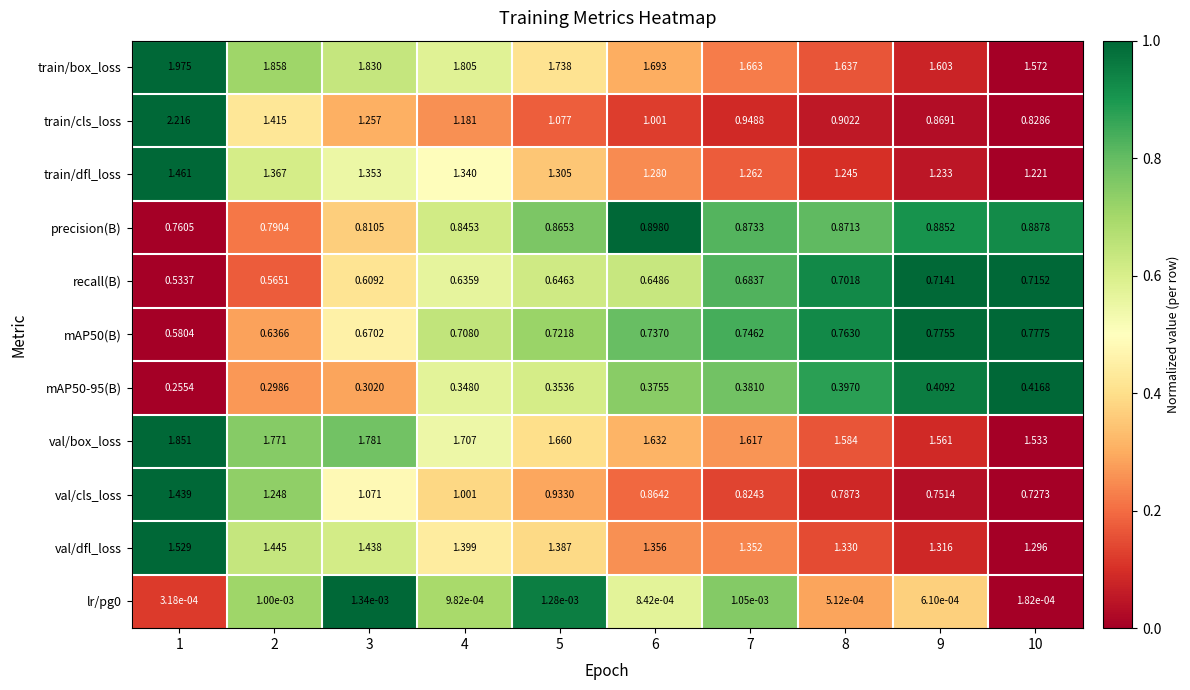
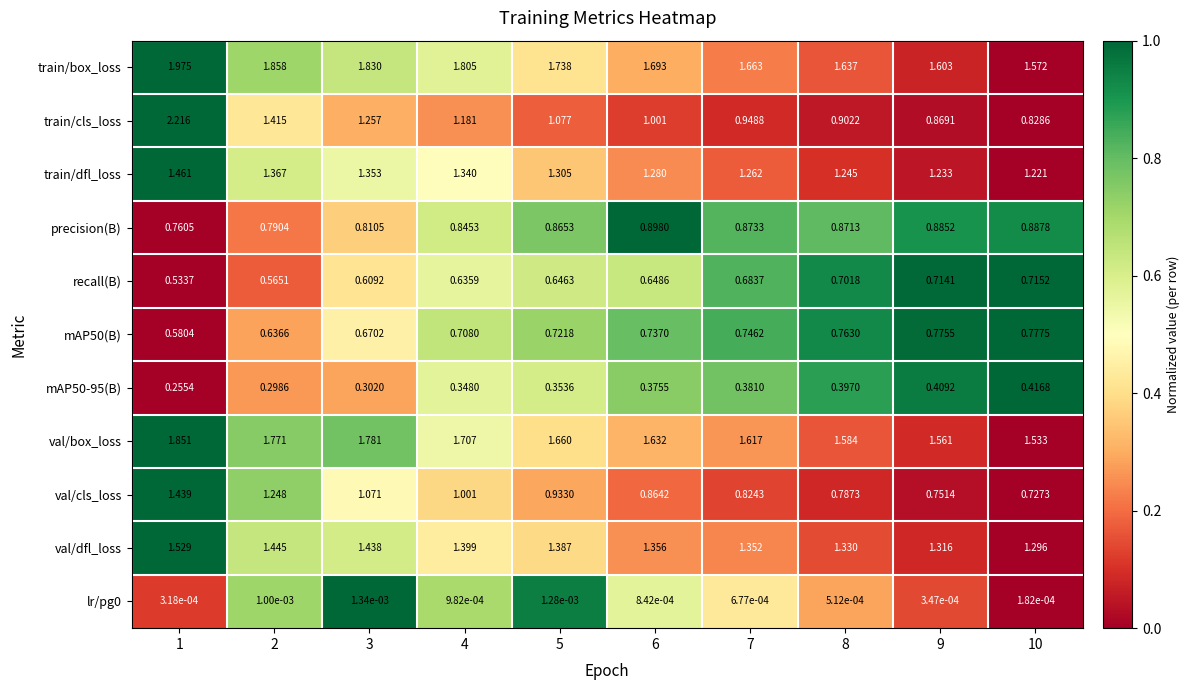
lr/pg0, 7: 1.05e-03 -> 6.77e-04
lr/pg0, 9: 6.10e-04 -> 3.47e-04
